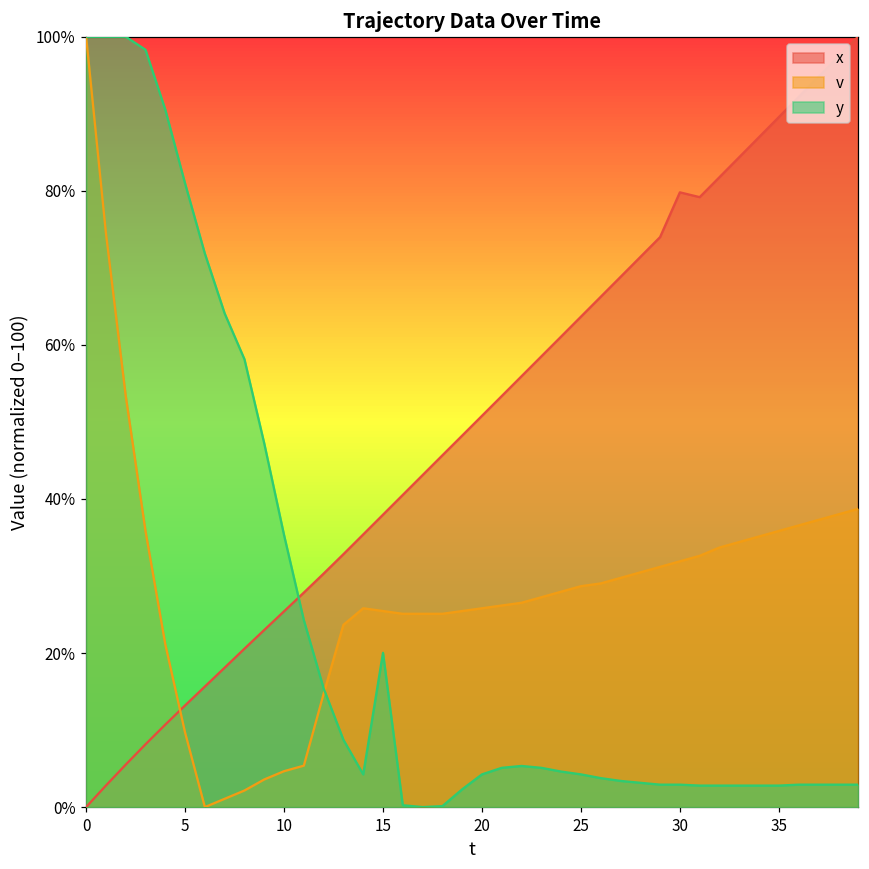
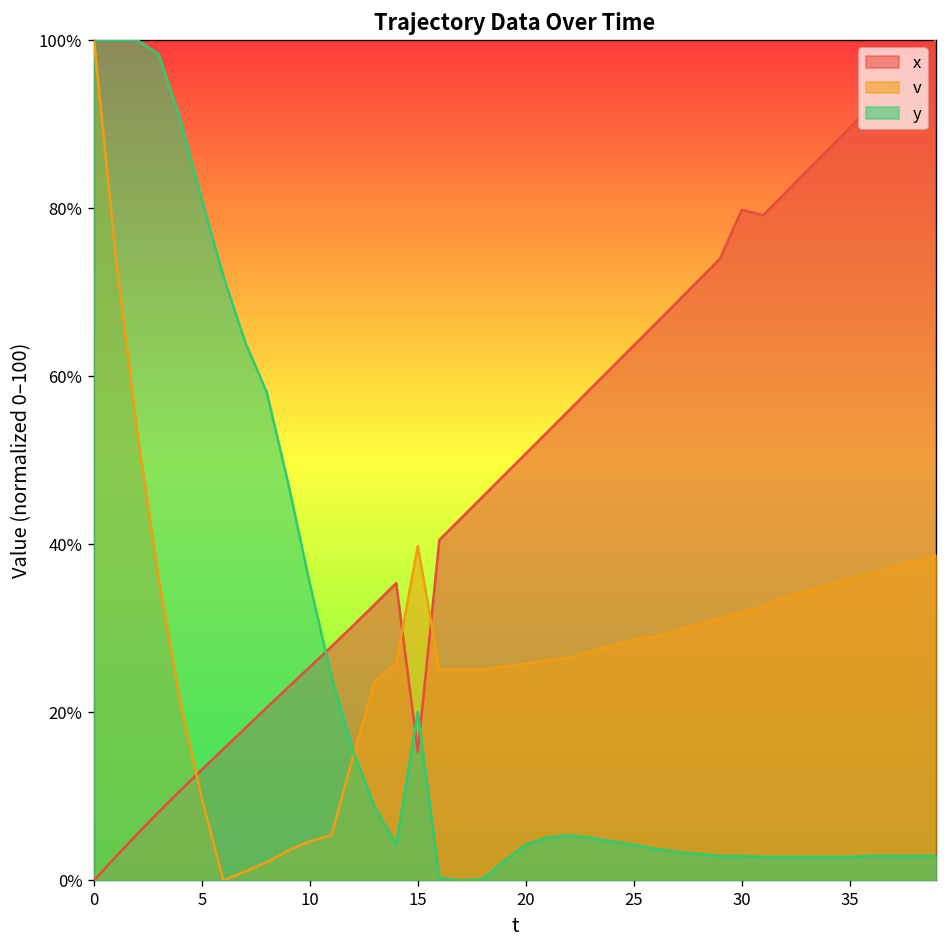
x, 15: 38% -> 15%
v, 15: 25% -> 40%
